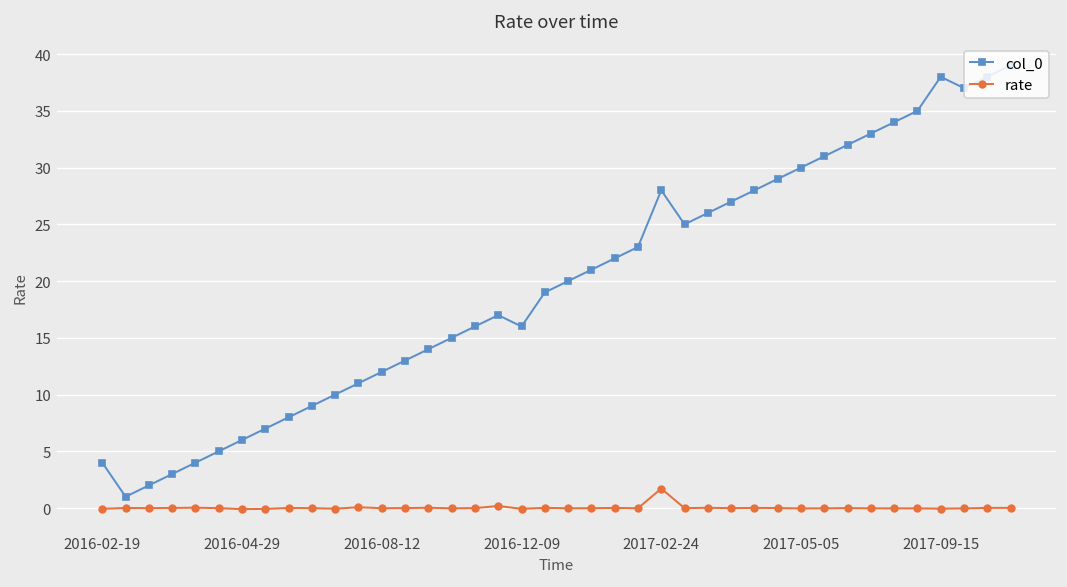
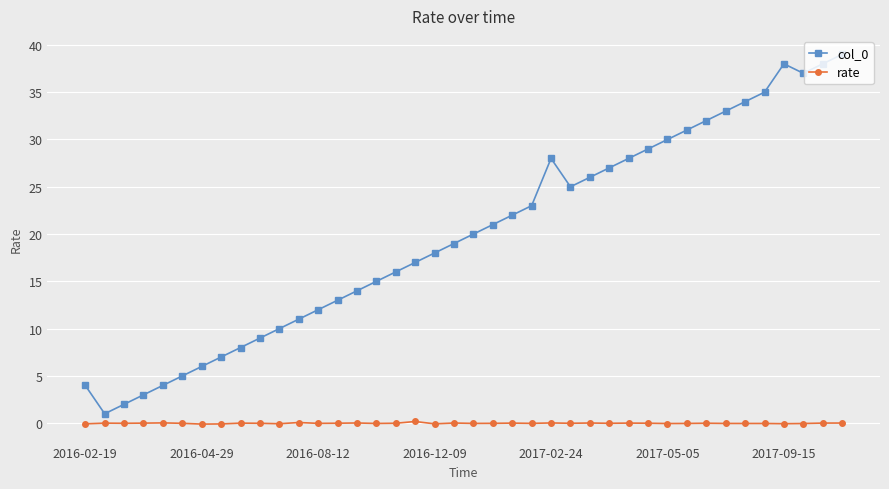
col_0, 2016-12-09: 16 -> 18
rate, 2017-02-24: 2 -> 0
